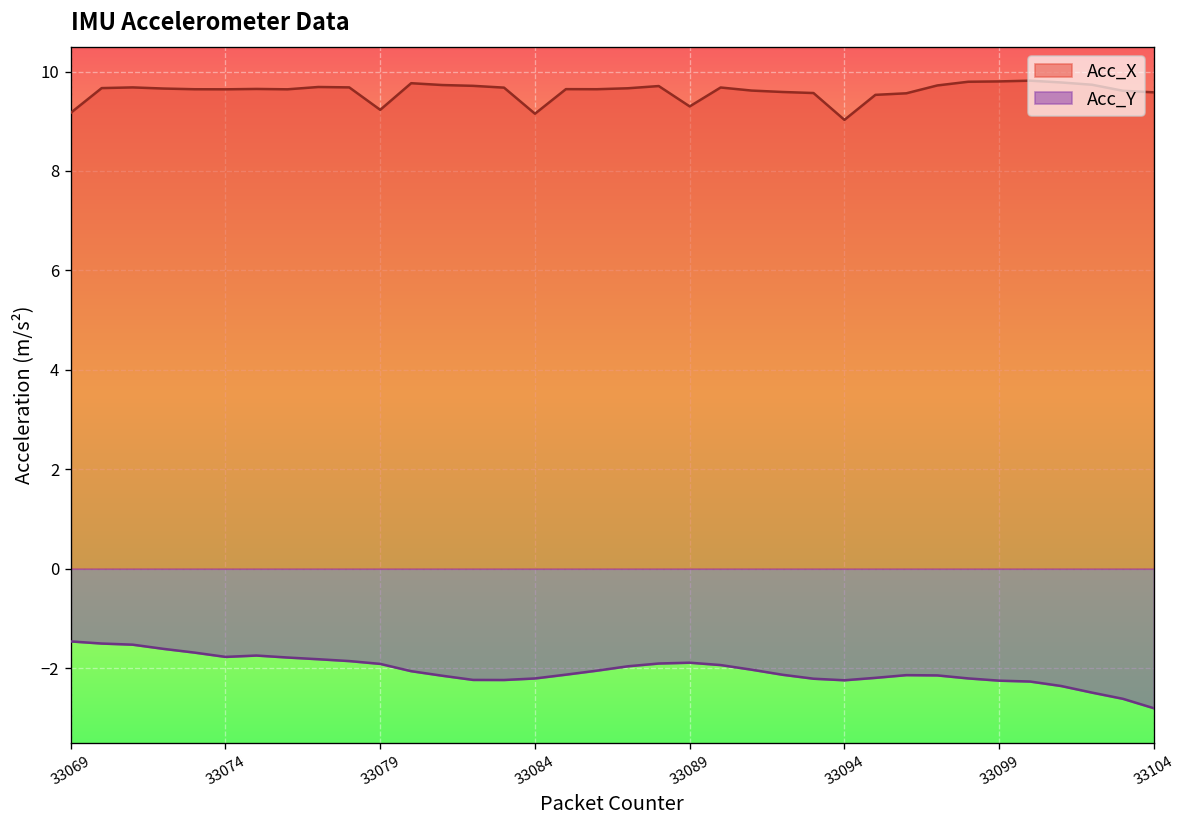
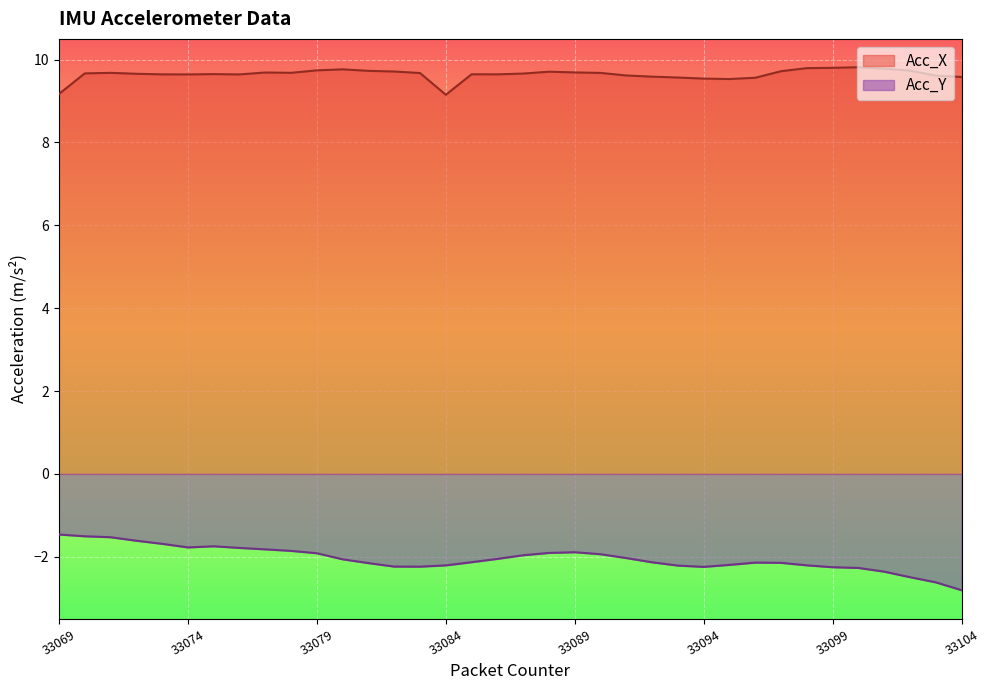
Acc_X, 33079: 9.2 -> 9.7
Acc_X, 33089: 9.3 -> 9.7
Acc_X, 33094: 9.0 -> 9.5
